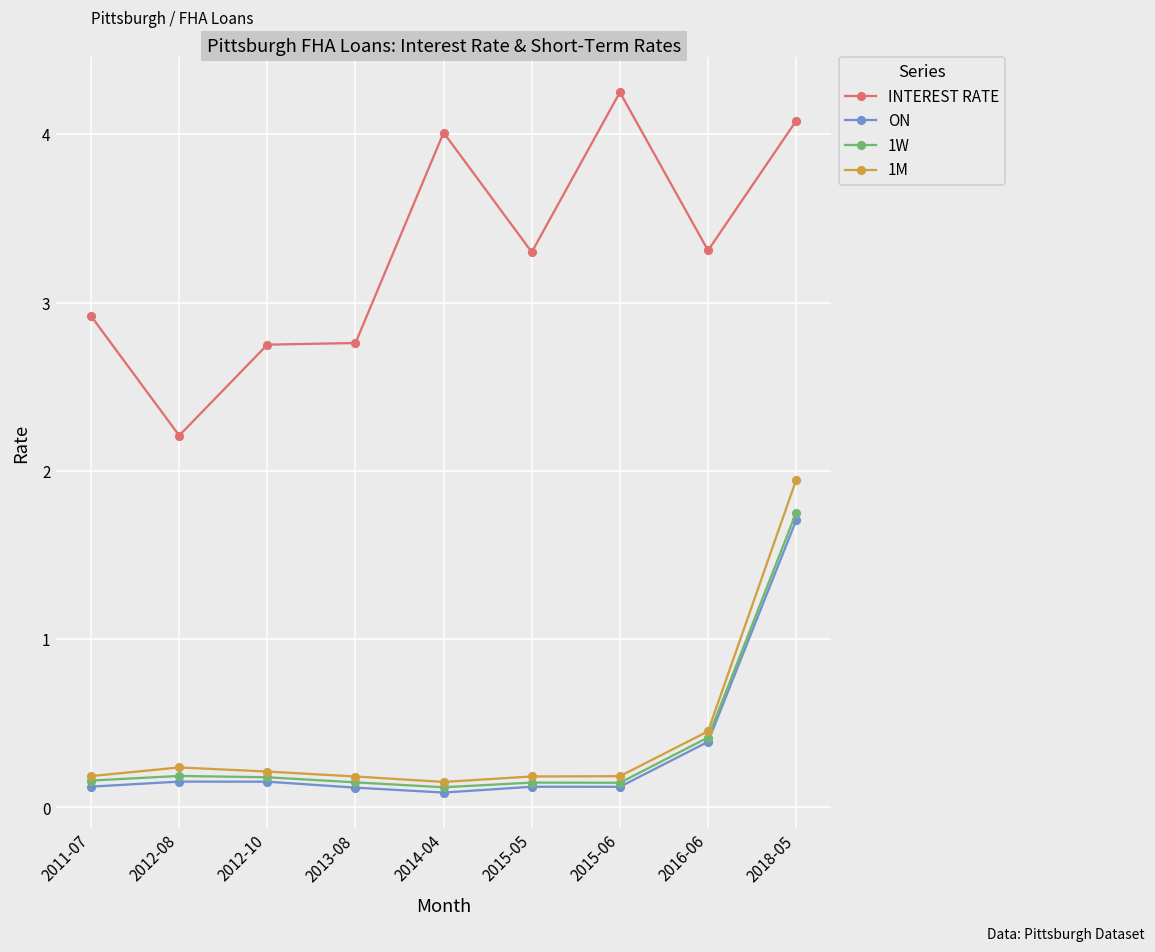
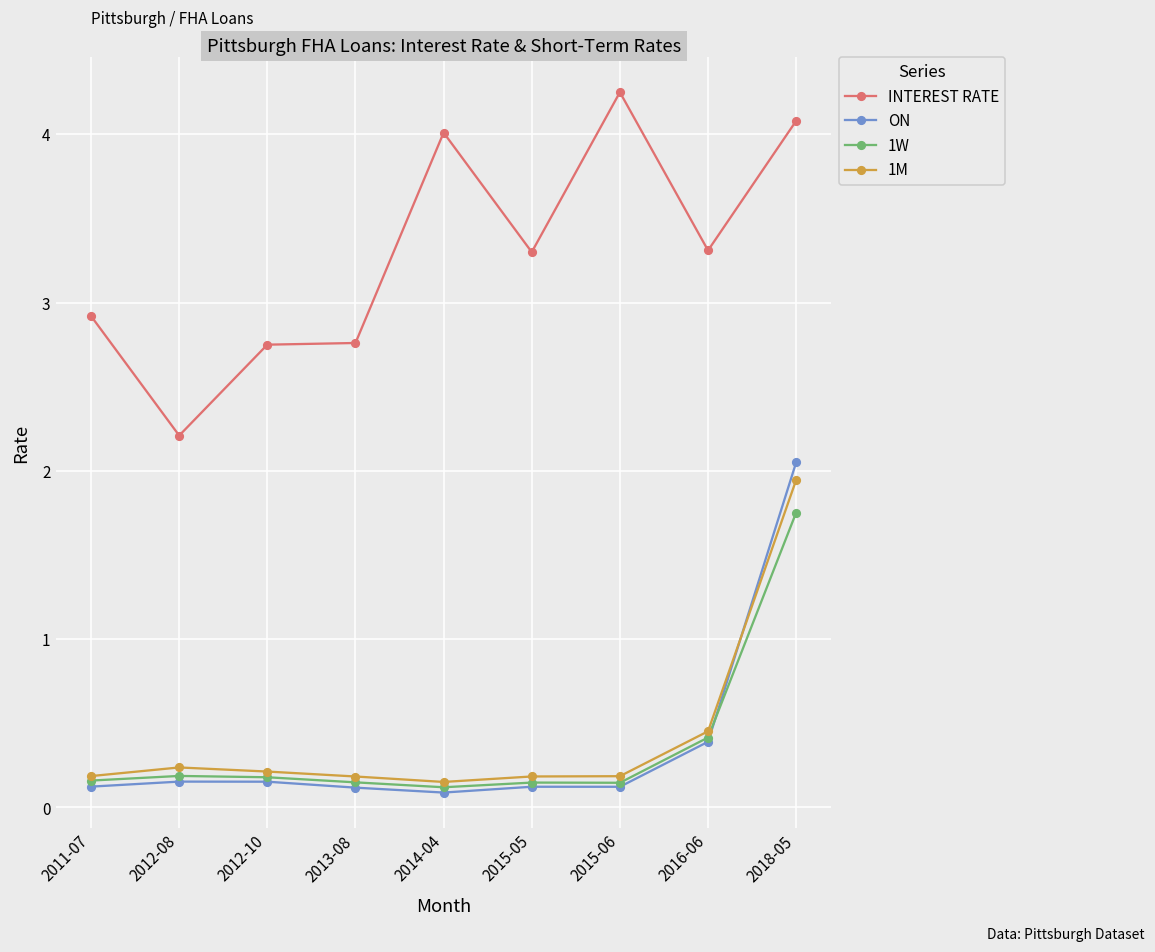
ON, 2018-05: 1.71 -> 2.05
